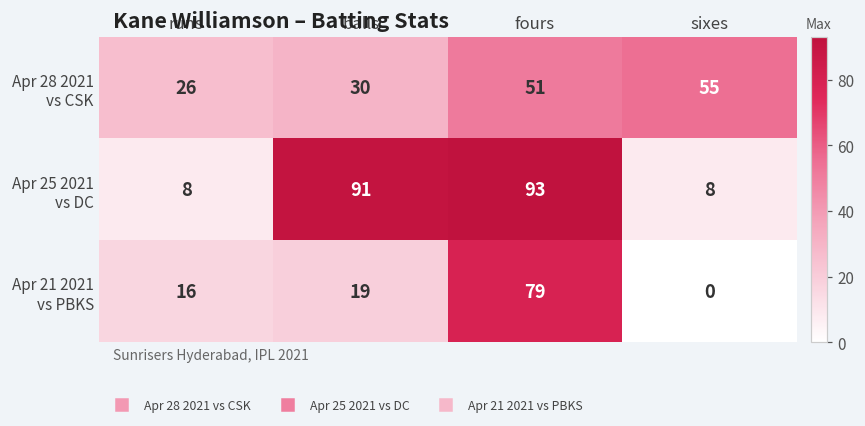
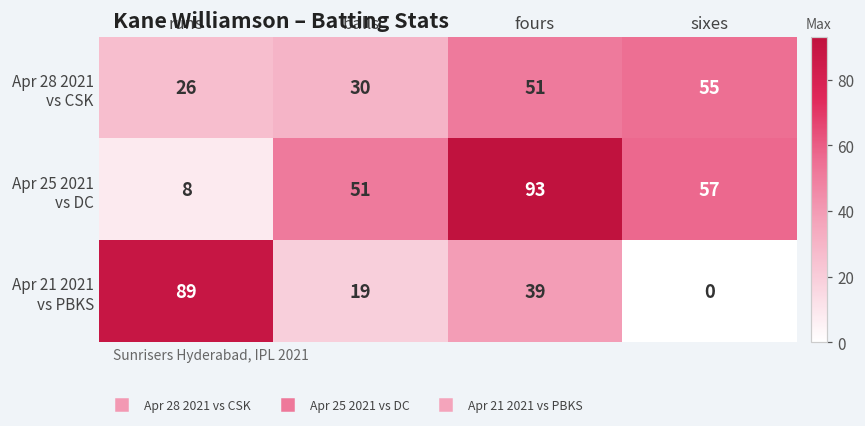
Apr 25 2021 vs DC, balls: 91 -> 51
Apr 25 2021 vs DC, sixes: 8 -> 57
Apr 21 2021 vs PBKS, runs: 16 -> 89
Apr 21 2021 vs PBKS, fours: 79 -> 39
